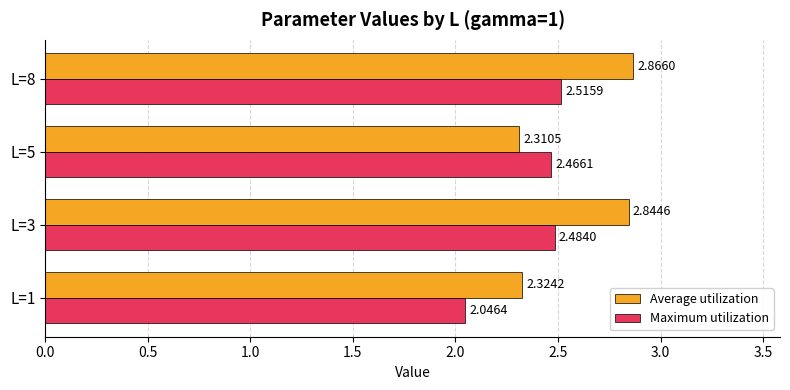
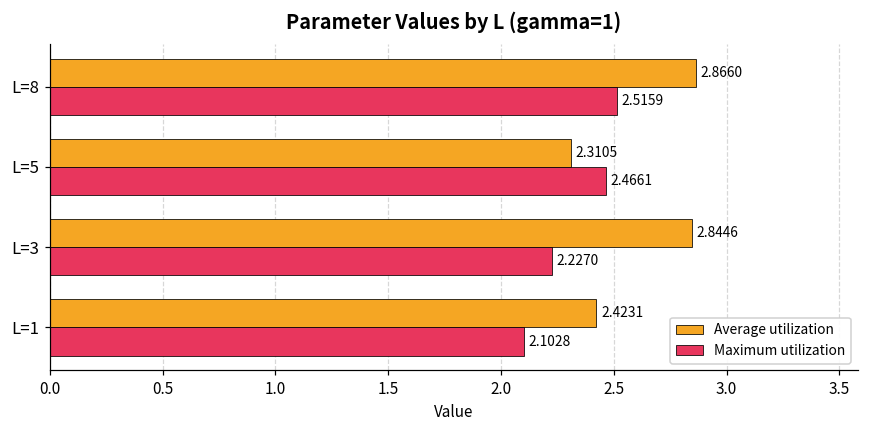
Maximum utilization, L=3: 2.4840 -> 2.2270
Average utilization, L=1: 2.3242 -> 2.4231
Maximum utilization, L=1: 2.0464 -> 2.1028
